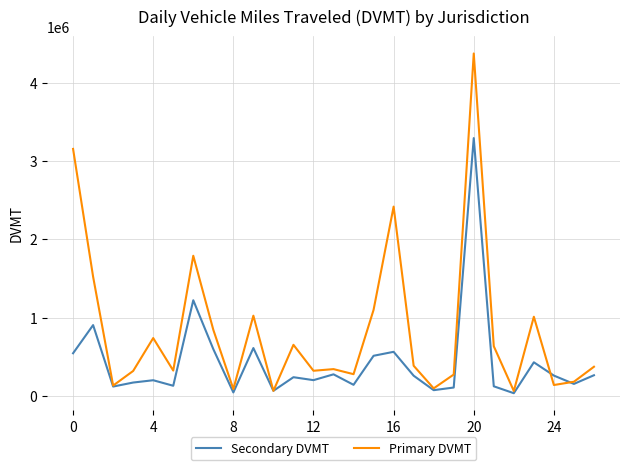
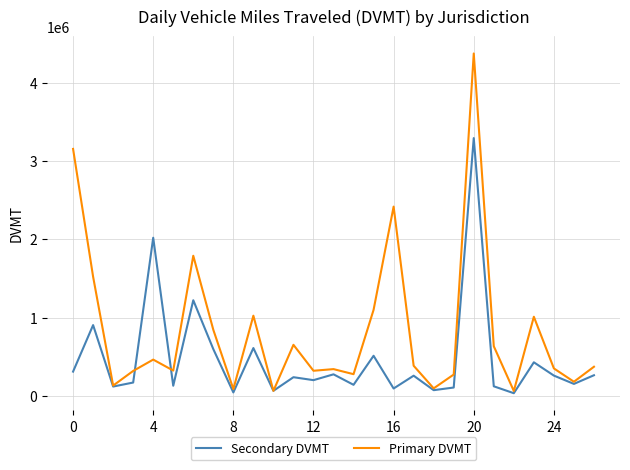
Secondary DVMT, 0: 500000 -> 300000
Secondary DVMT, 4: 200000 -> 2000000
Primary DVMT, 4: 700000 -> 500000
Secondary DVMT, 16: 600000 -> 100000
Primary DVMT, 24: 100000 -> 400000
